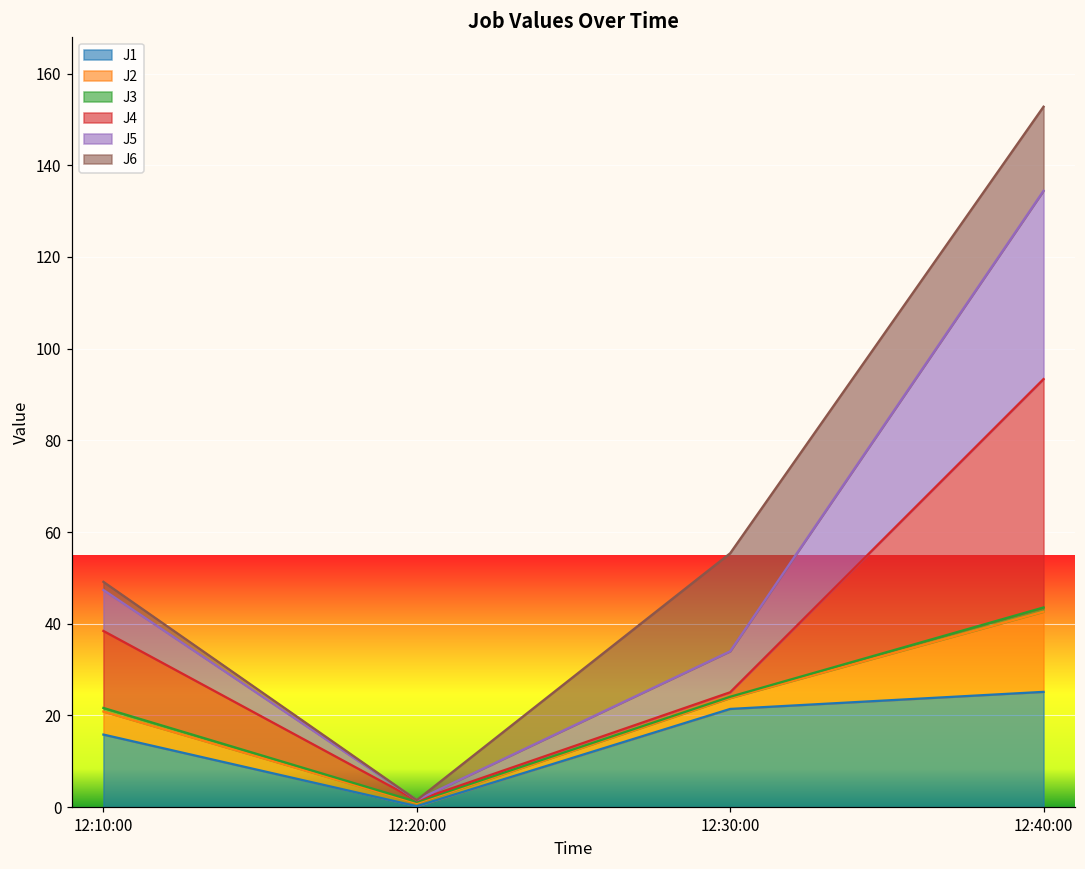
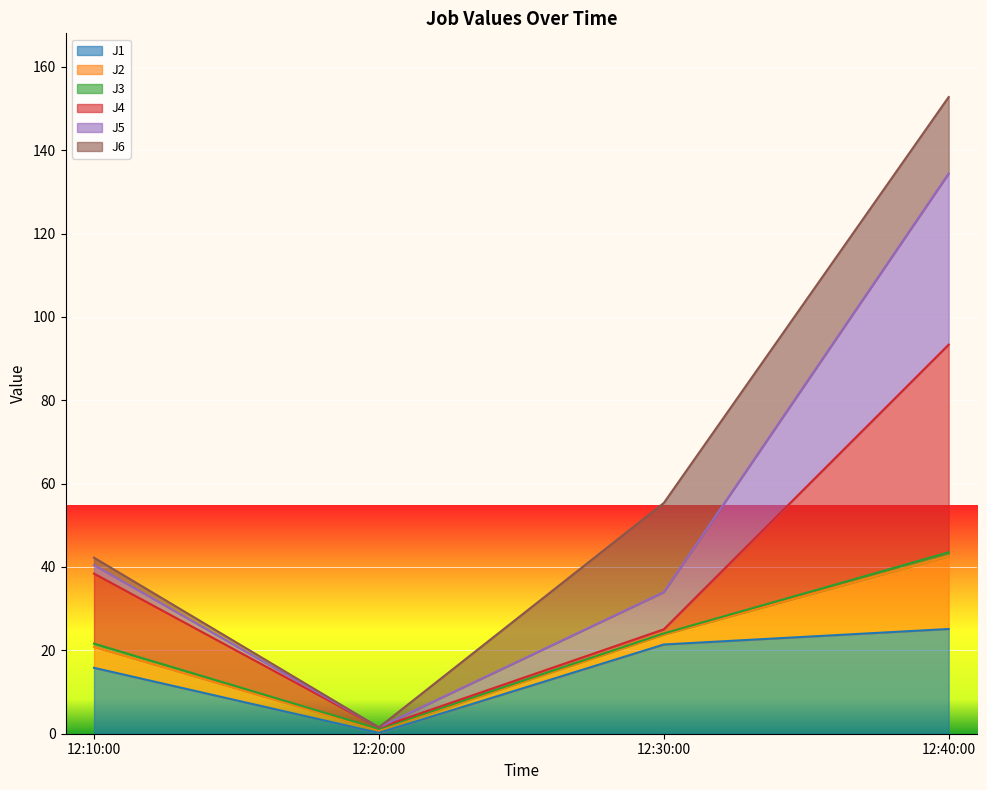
J5, 12:10:00: 9 -> 2
